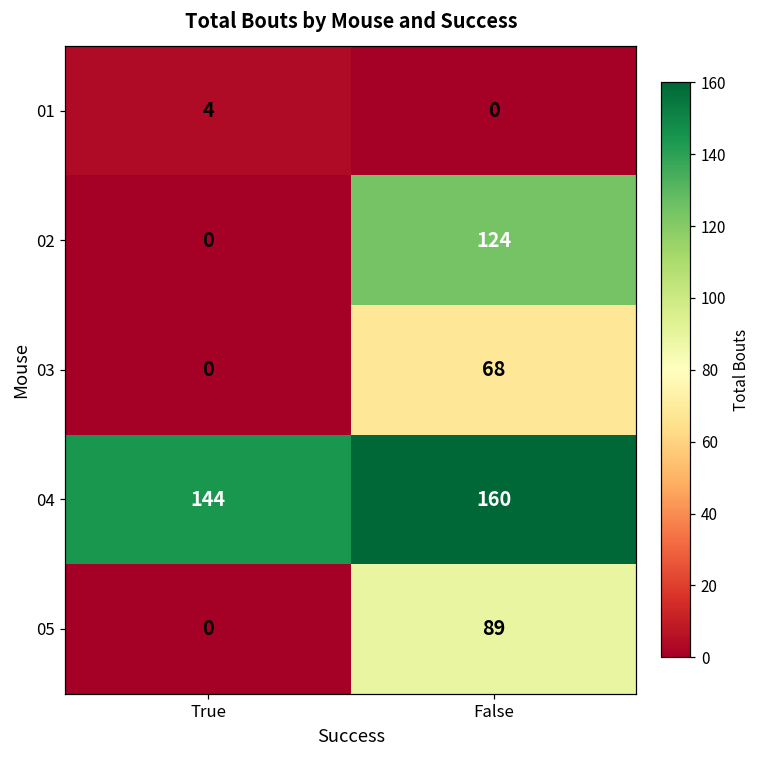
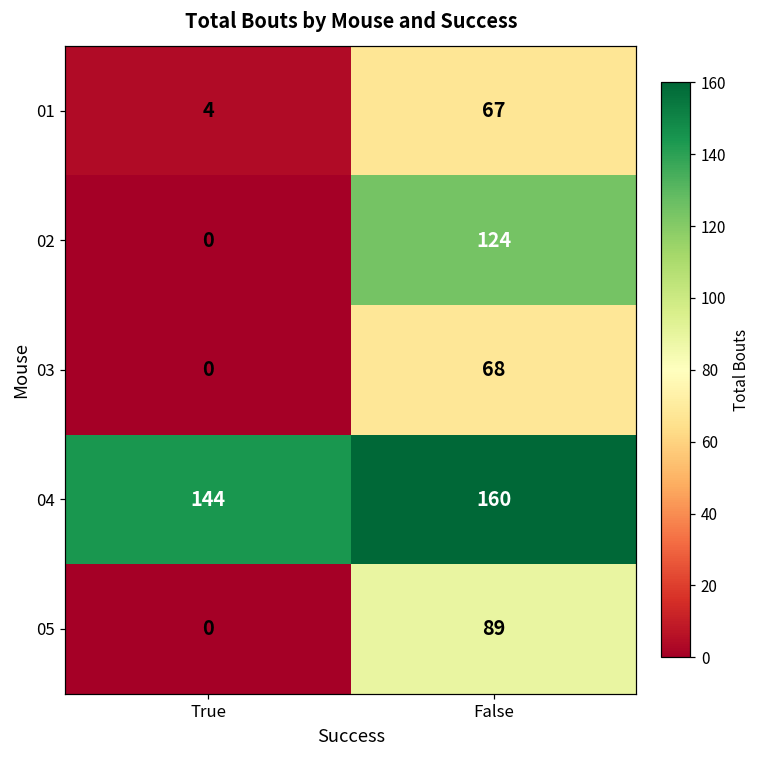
01, False: 0 -> 67
